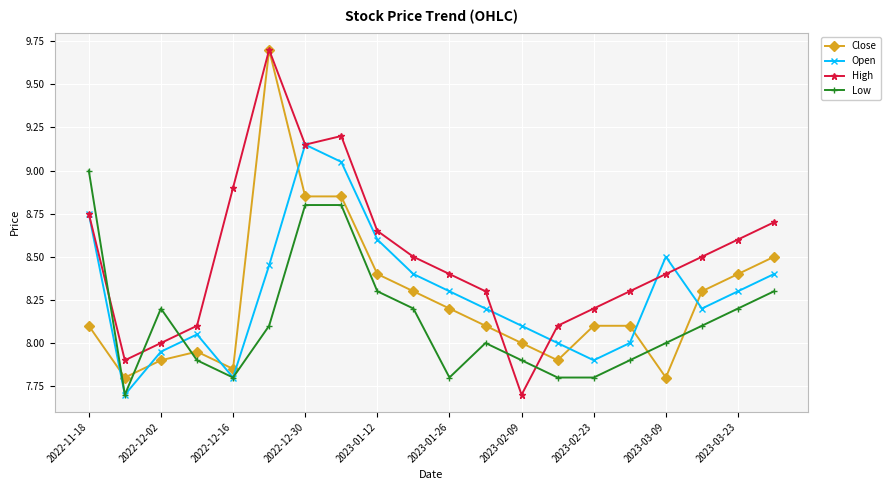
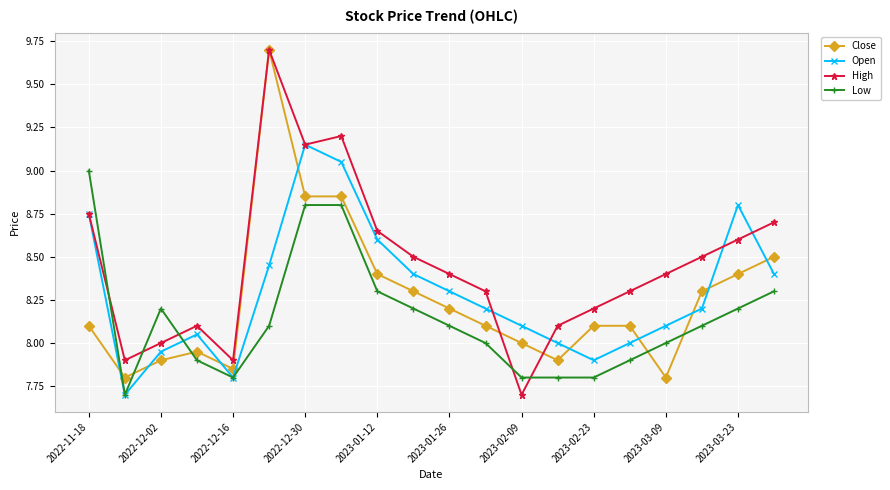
High, 2022-12-16: 8.9 -> 7.9
Low, 2023-01-26: 7.8 -> 8.1
Low, 2023-02-09: 7.9 -> 7.8
Open, 2023-03-09: 8.5 -> 8.1
Open, 2023-03-23: 8.3 -> 8.8
